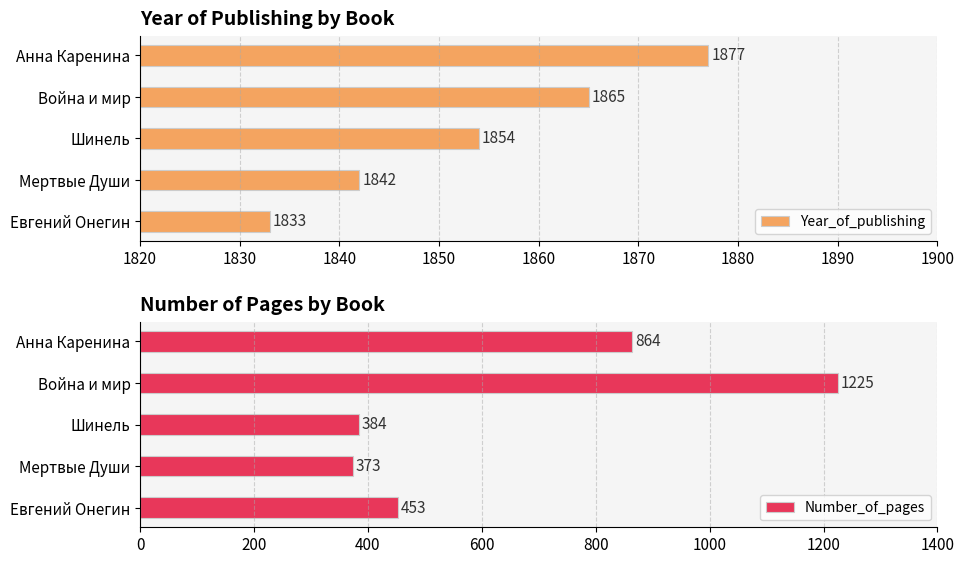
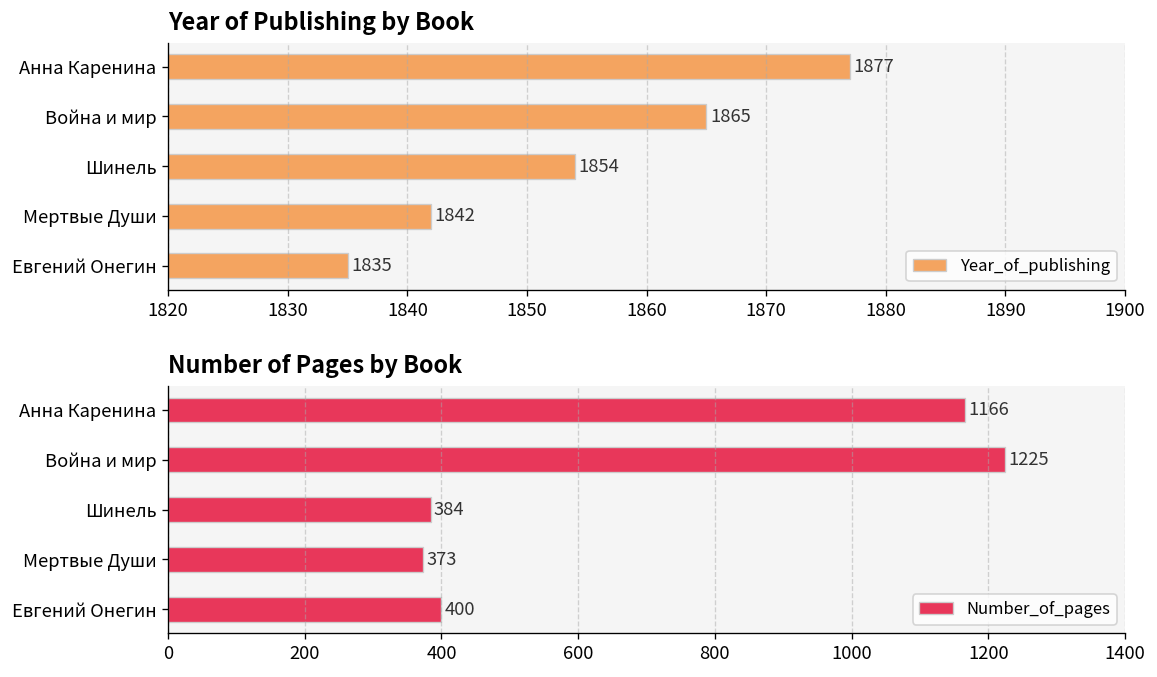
Year of Publishing by Book, Евгений Онегин: 1833 -> 1835
Number of Pages by Book, Анна Каренина: 864 -> 1166
Number of Pages by Book, Евгений Онегин: 453 -> 400
